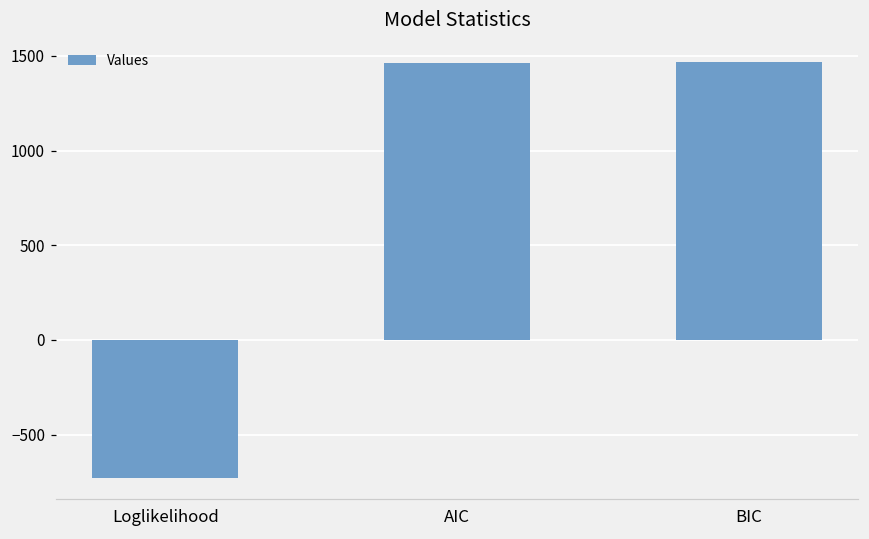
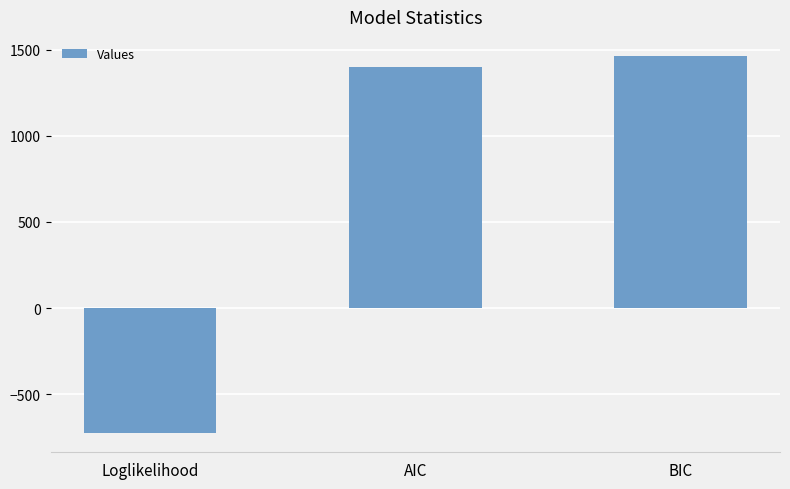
AIC: 1460 -> 1400
